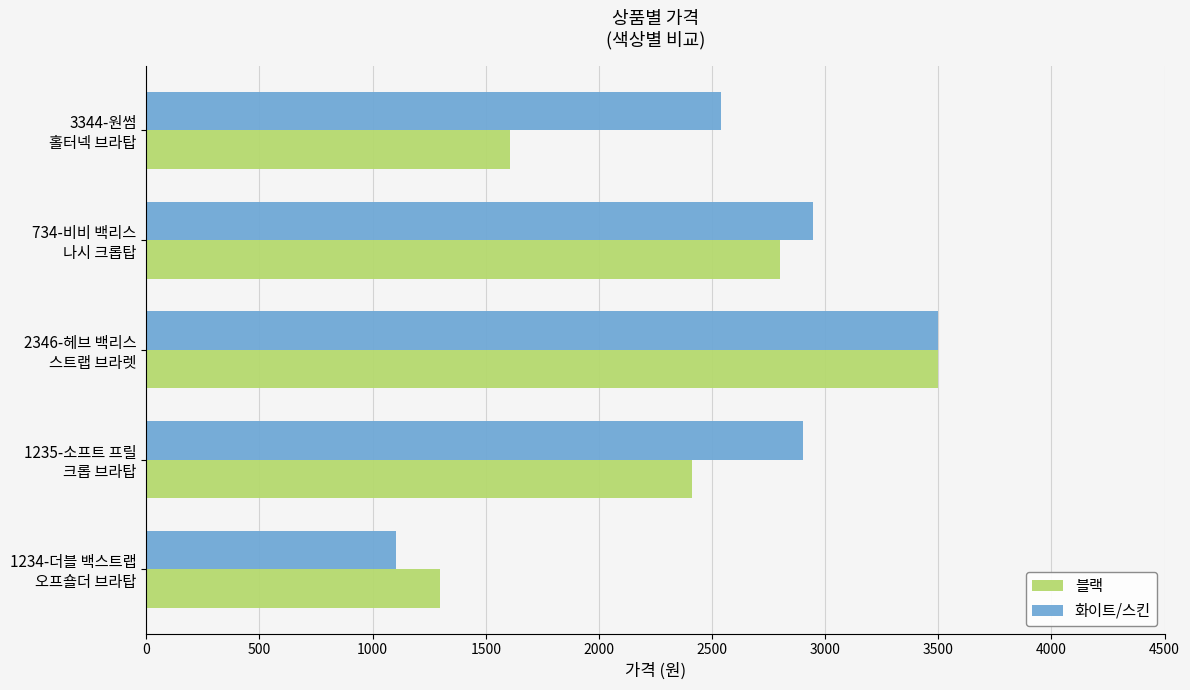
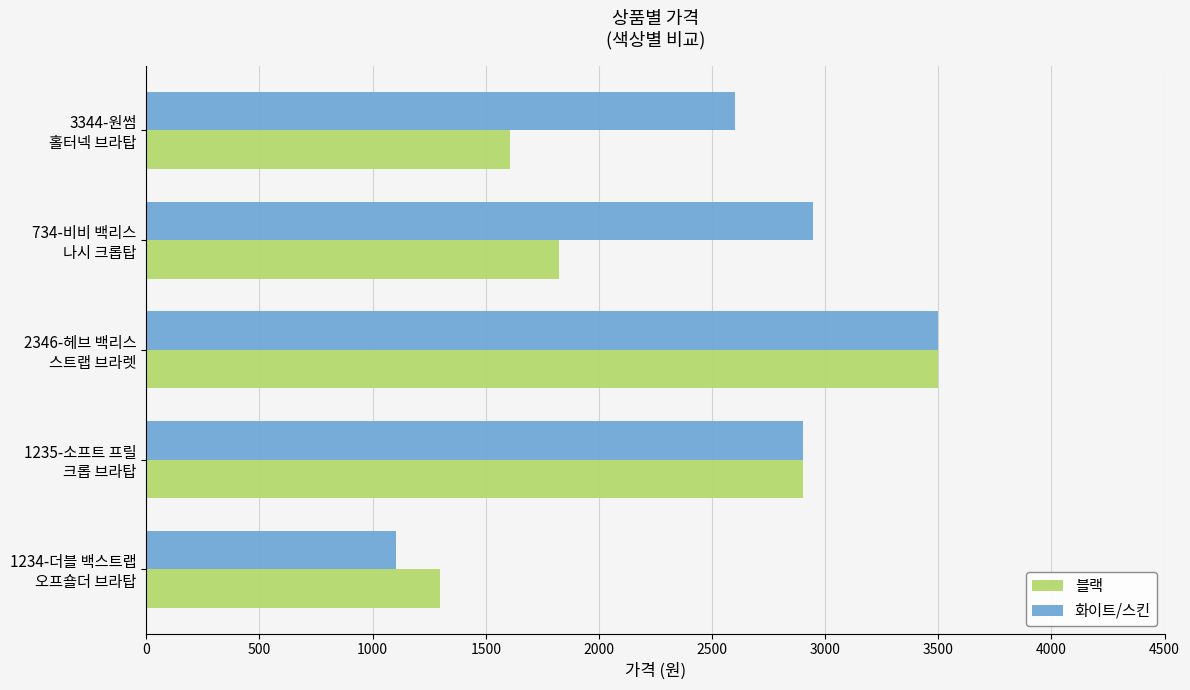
화이트/스킨, 3344-원썸 홀터넥 브라탑: 2540 -> 2600
블랙, 734-비비 백리스 나시 크롭탑: 2800 -> 1820
블랙, 1235-소프트 프릴 크롭 브라탑: 2410 -> 2900
